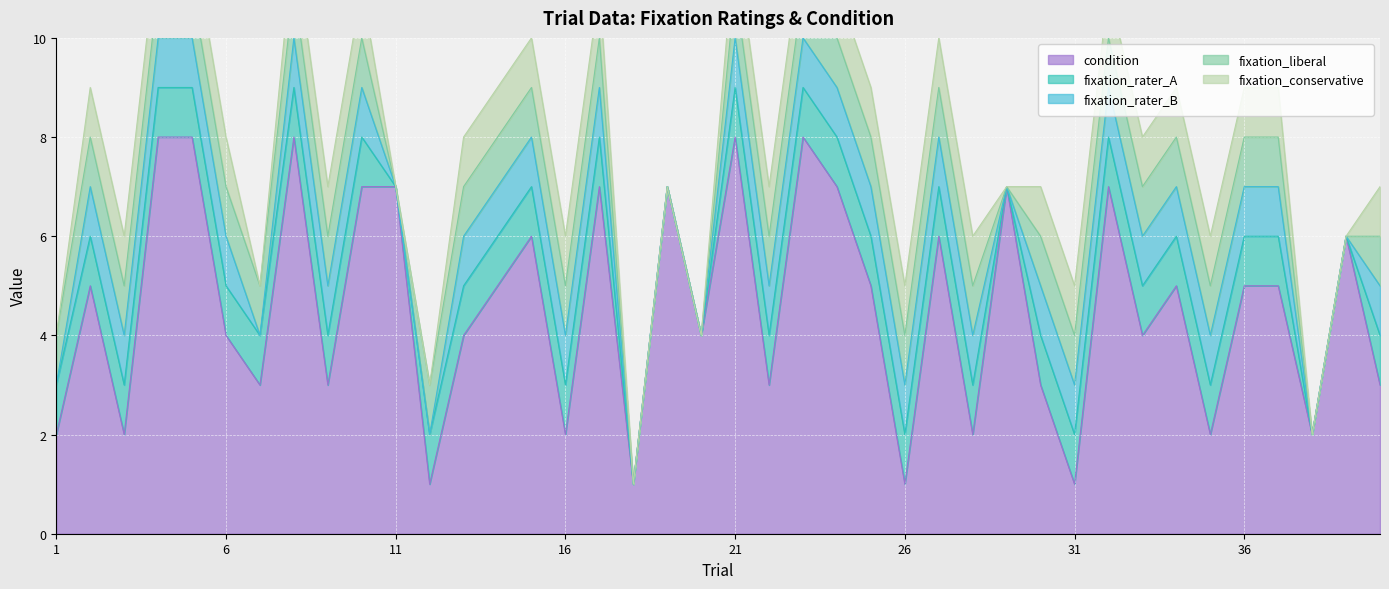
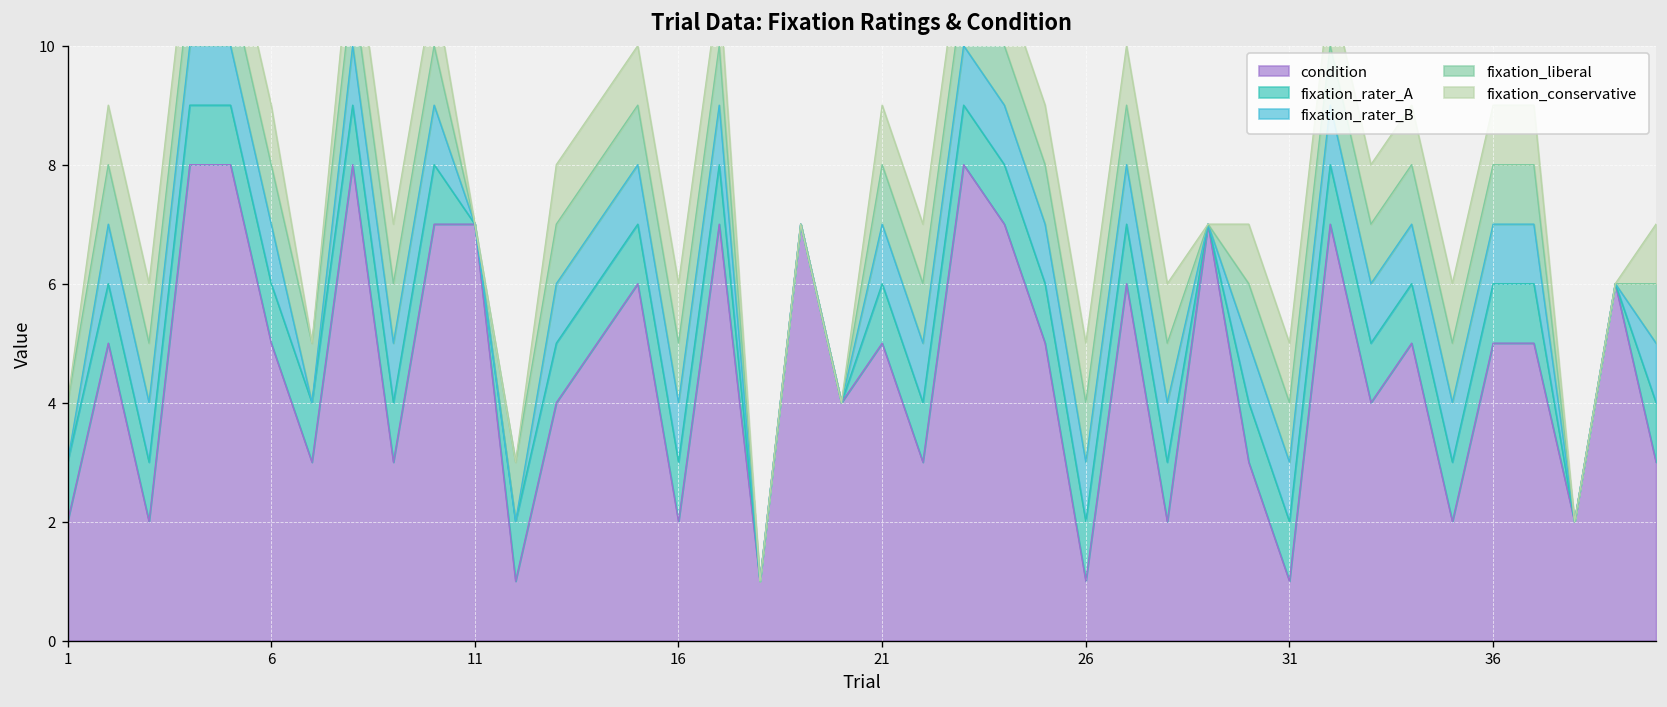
condition, 6: 4 -> 5
condition, 21: 8 -> 5
